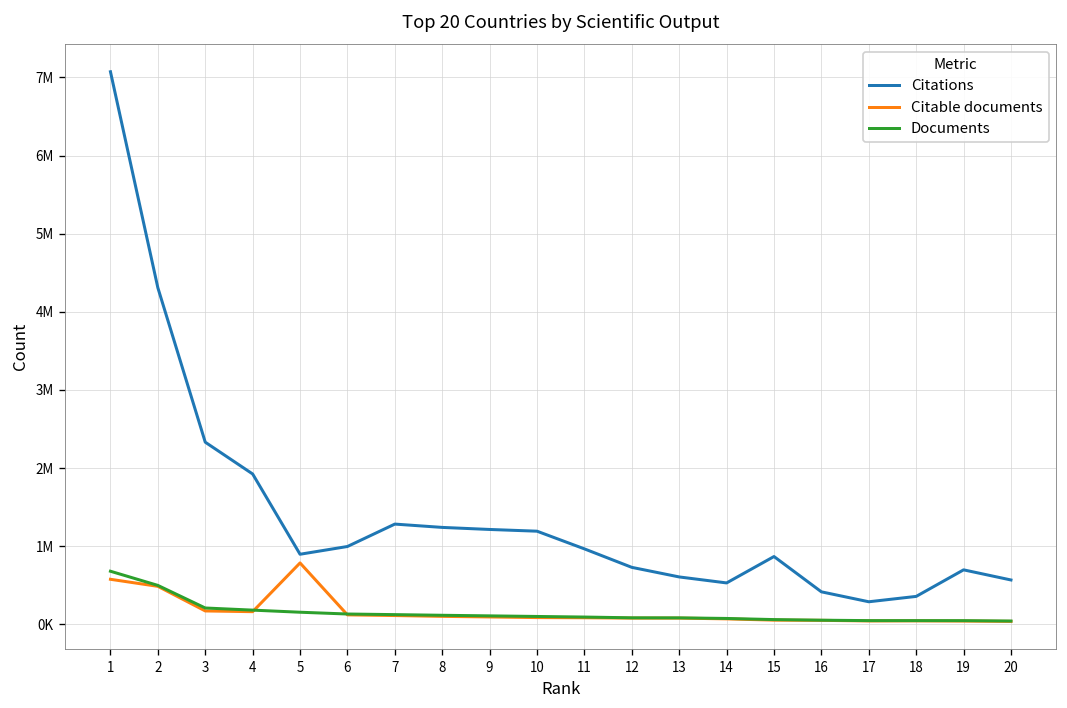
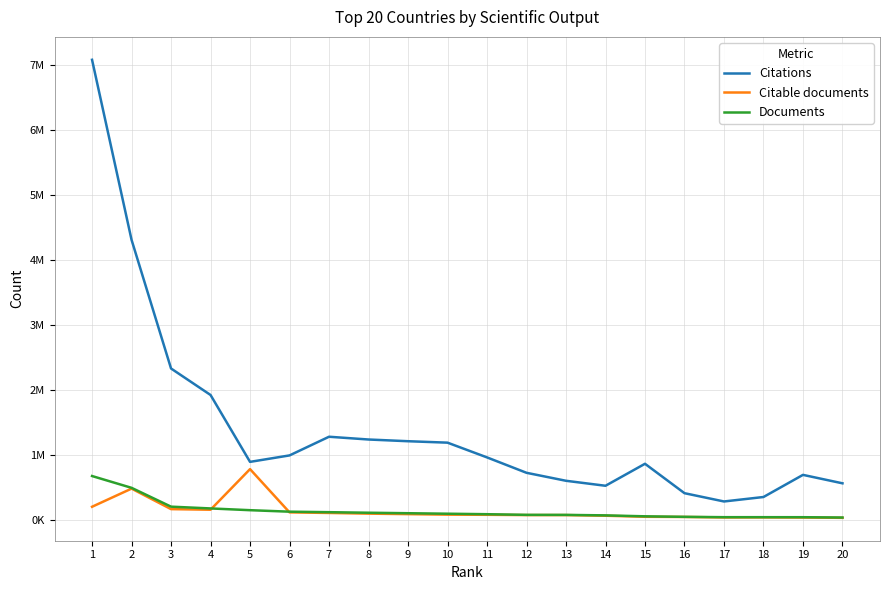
Citable documents, 1: 600000 -> 200000
